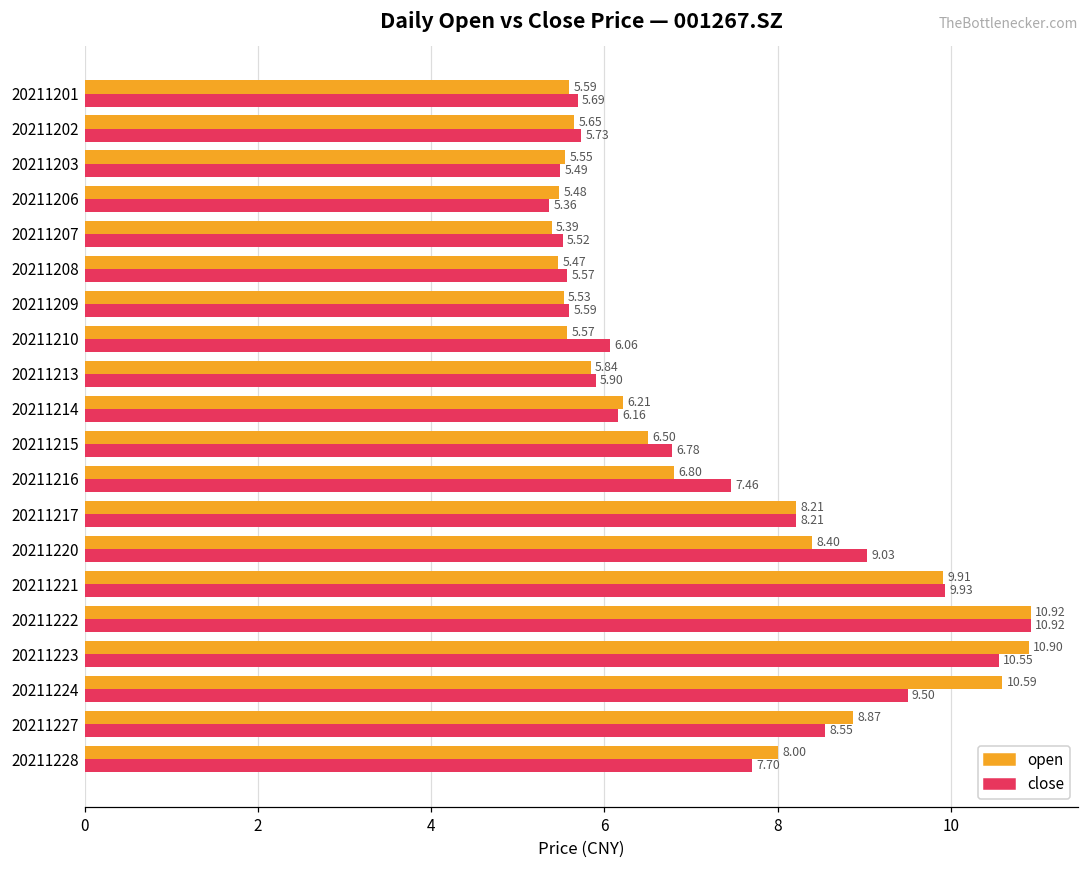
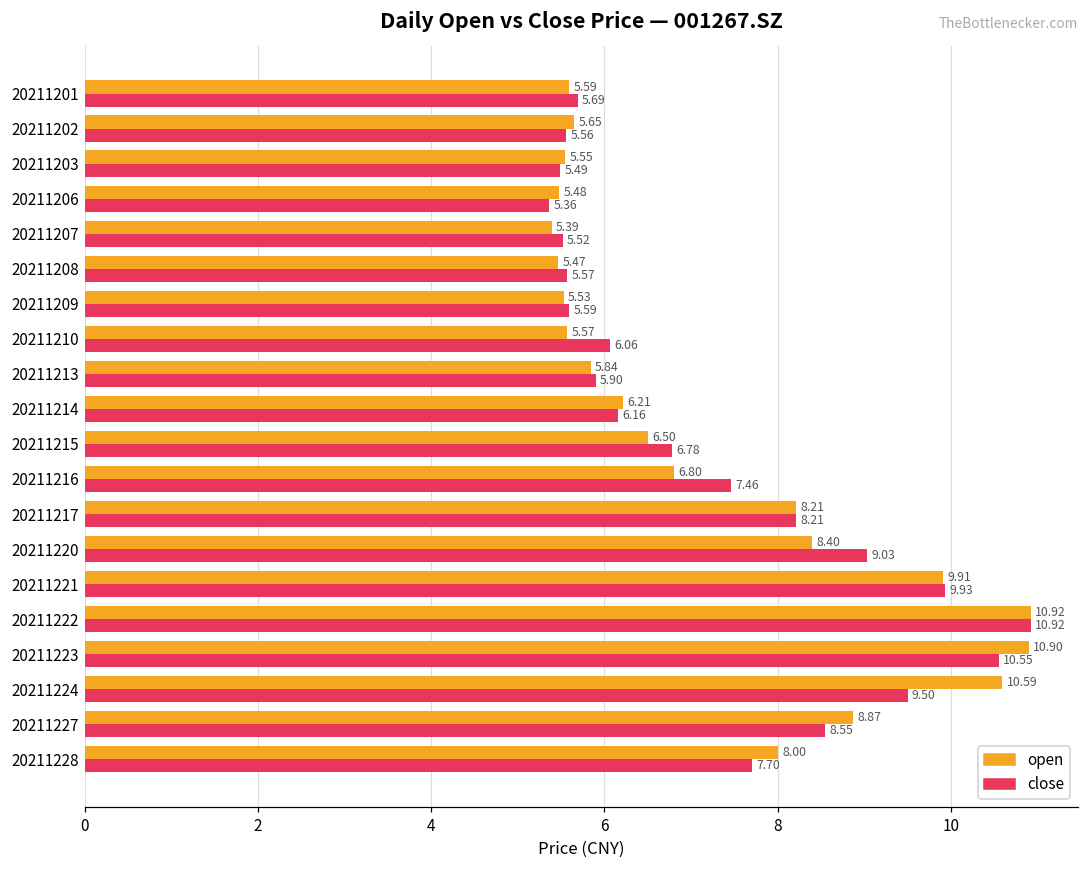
close, 20211202: 5.73 -> 5.56
